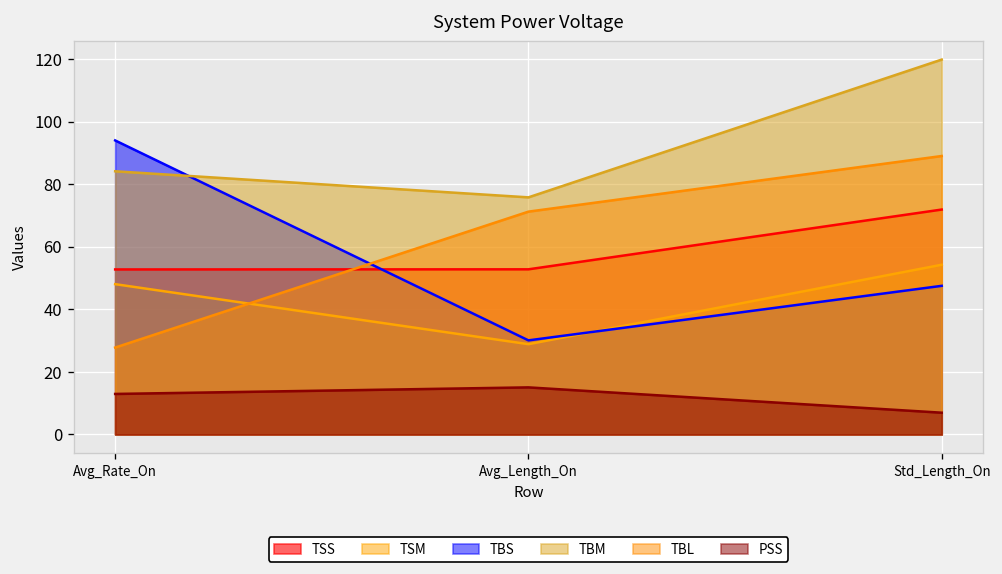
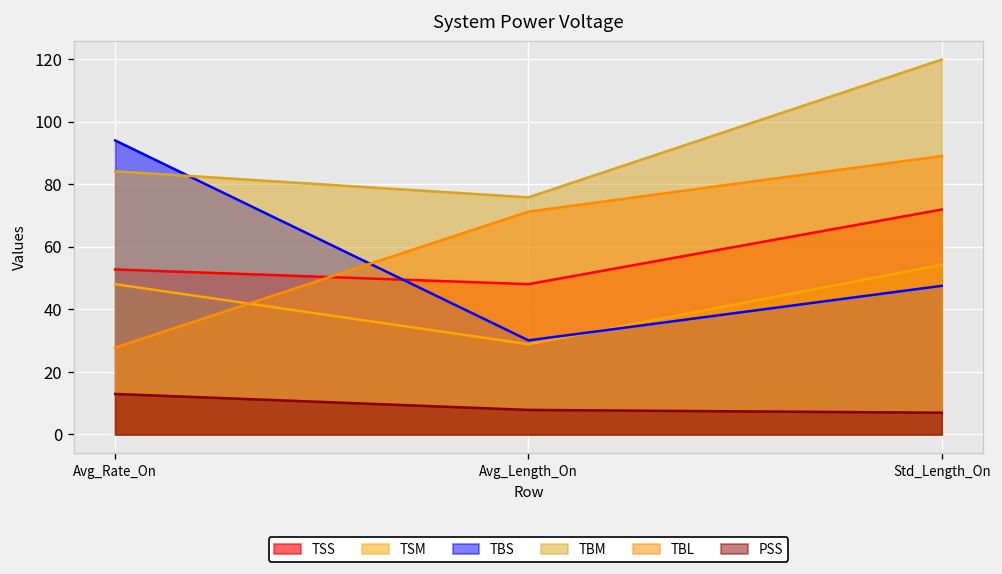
TSS, Avg_Length_On: 53 -> 48
PSS, Avg_Length_On: 15 -> 8
